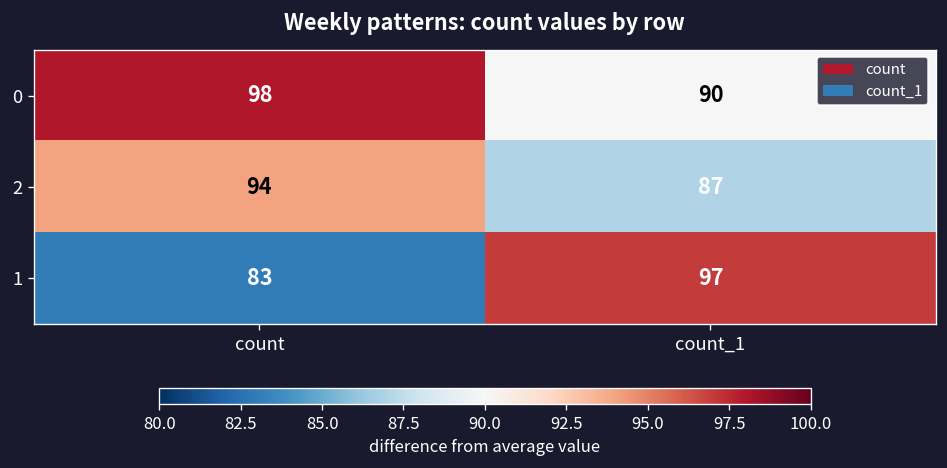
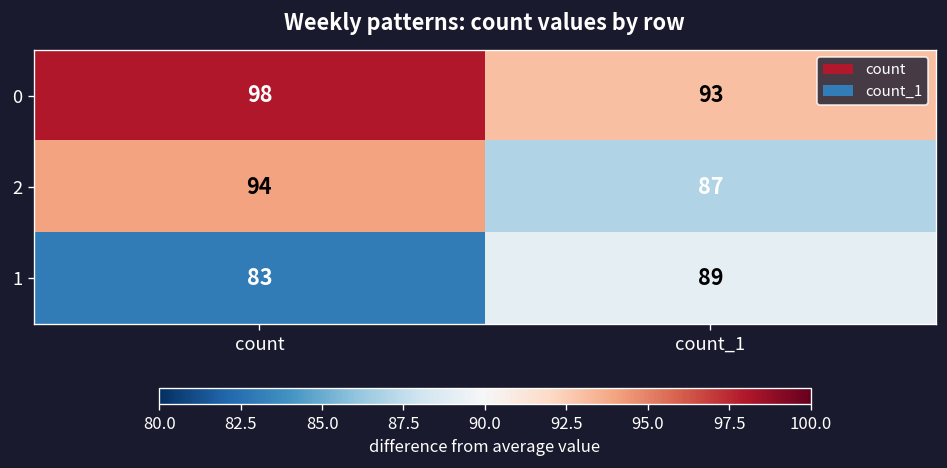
0, count_1: 90 -> 93
1, count_1: 97 -> 89
